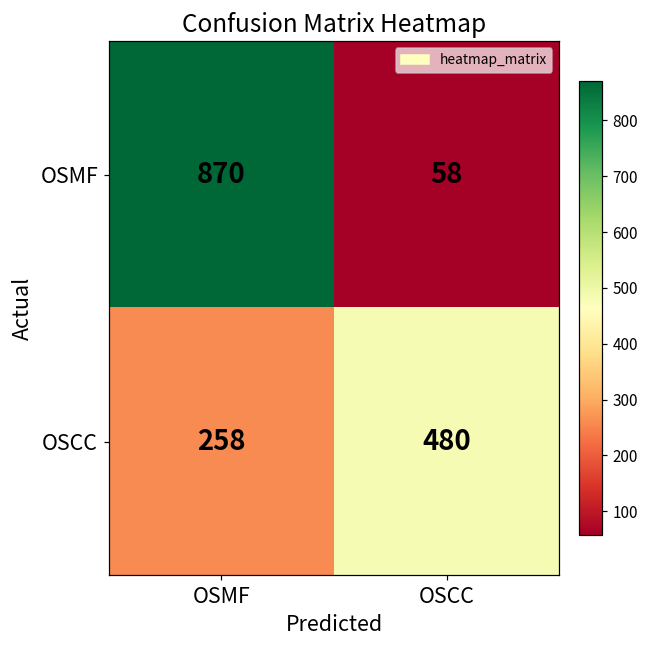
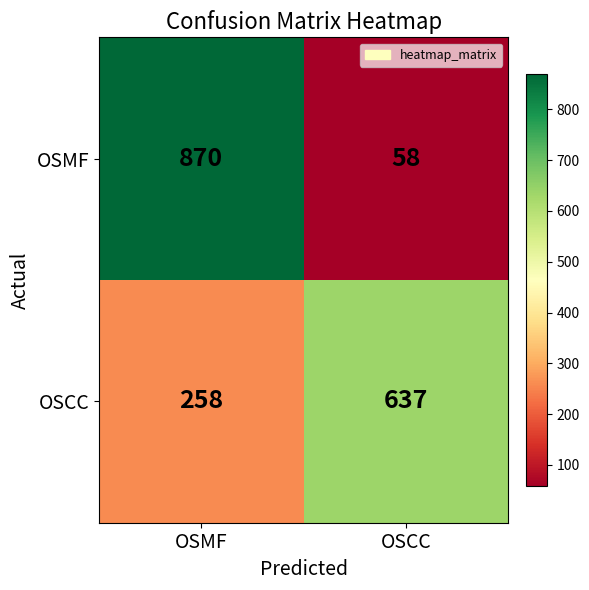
OSCC, OSCC: 480 -> 637
